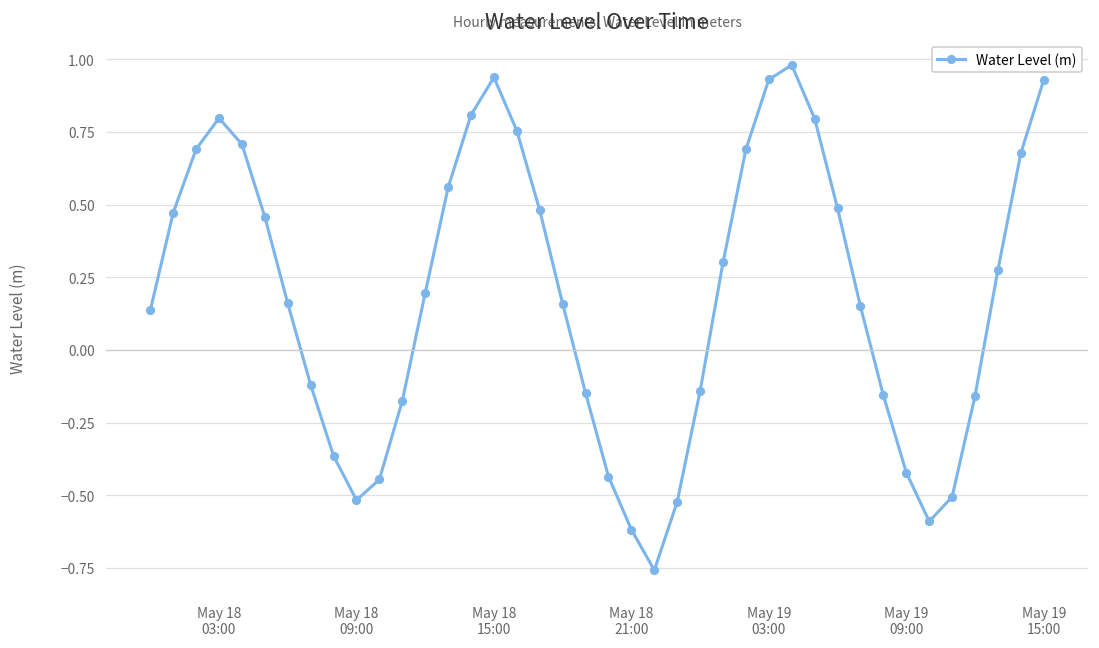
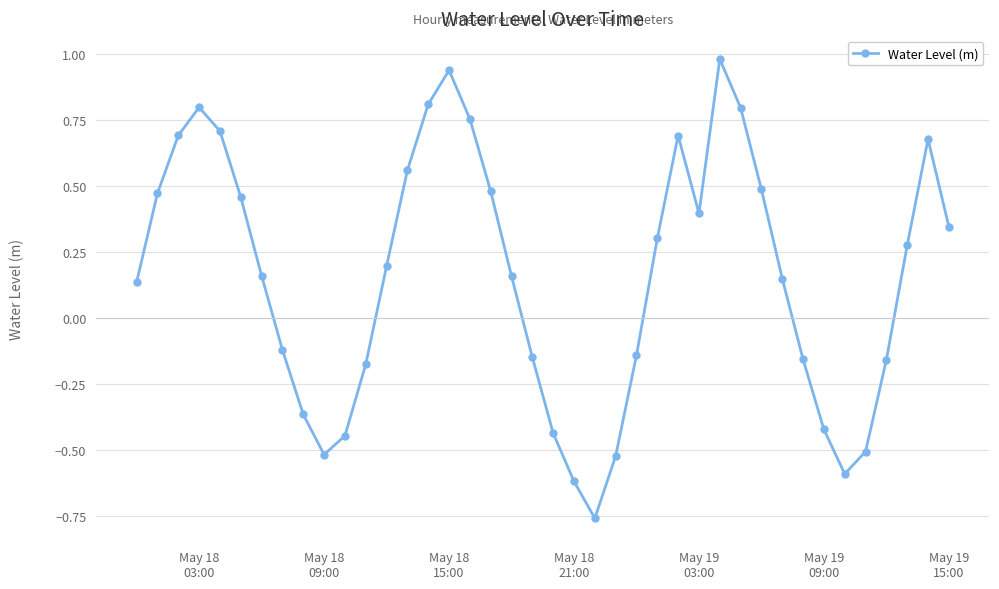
May 19 03:00: 0.93 -> 0.40
May 19 15:00: 0.93 -> 0.35
